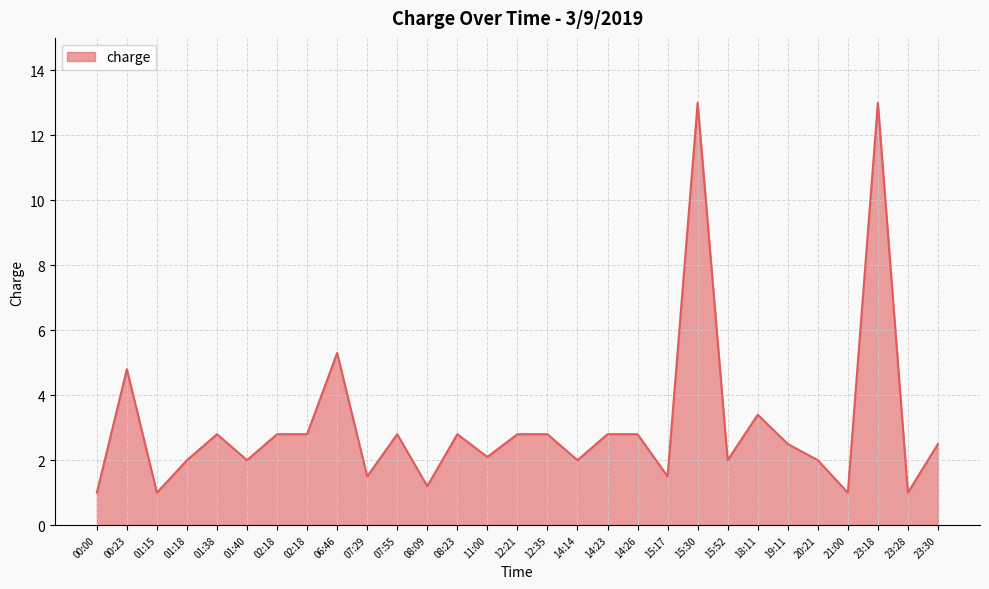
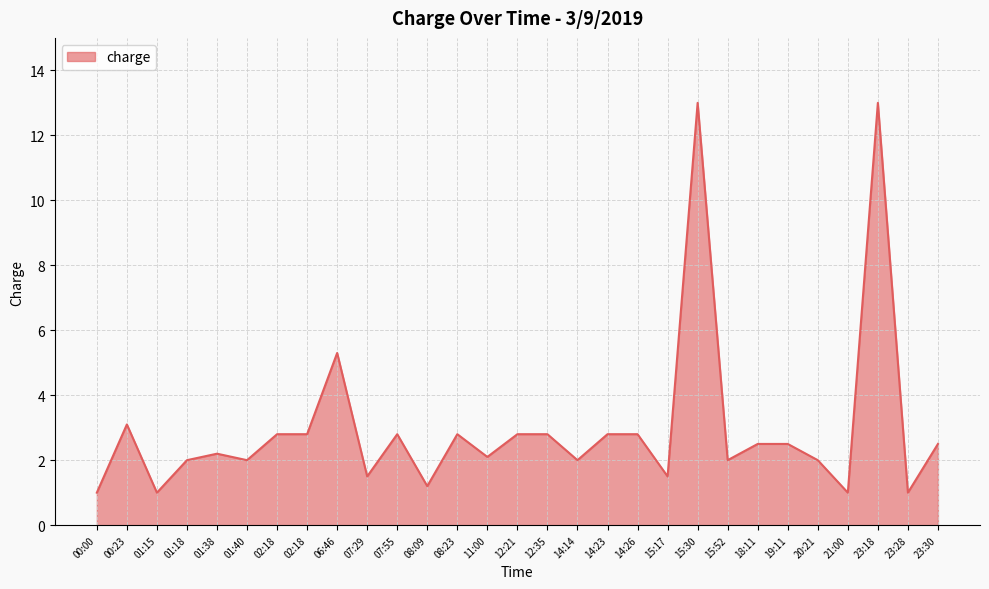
00:23: 4.8 -> 3.1
01:38: 2.8 -> 2.2
18:11: 3.4 -> 2.5
